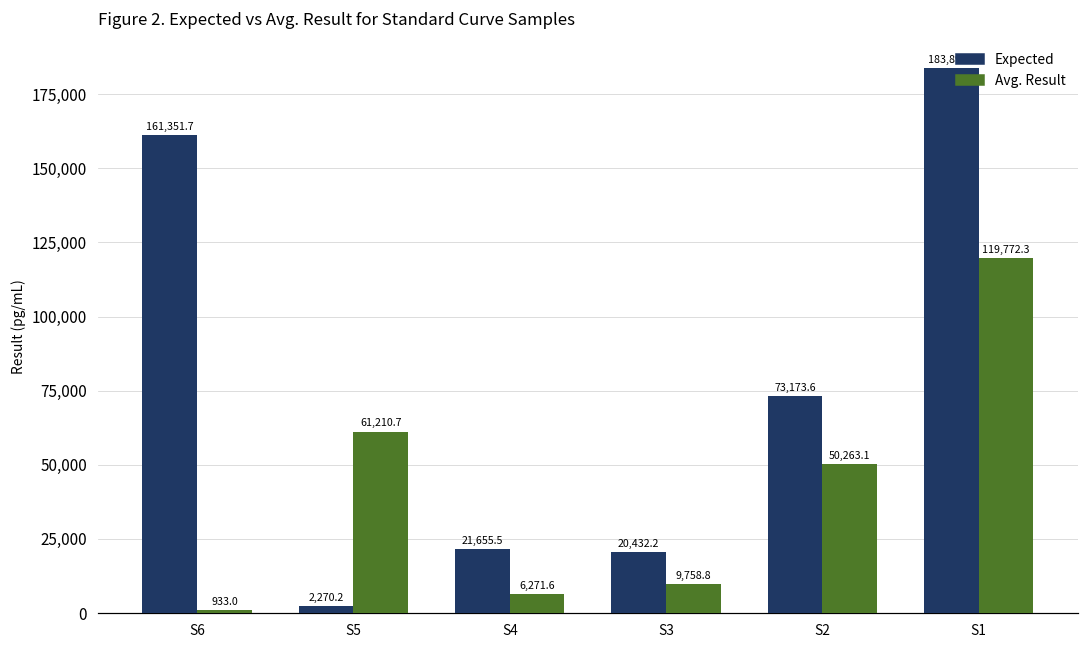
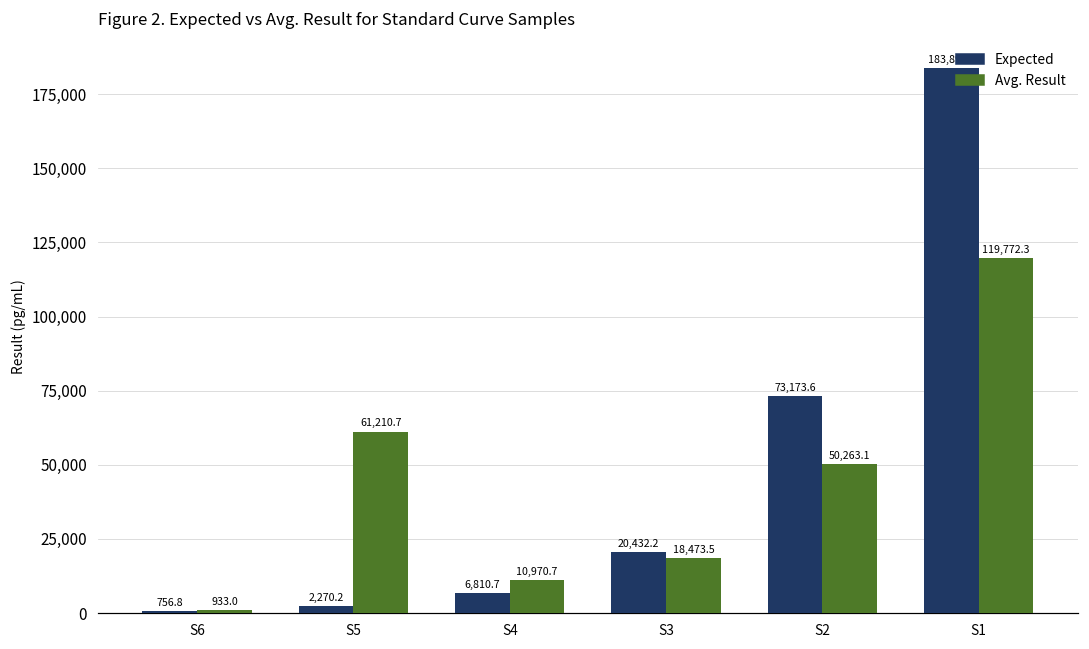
Expected, S6: 161,351.7 -> 756.8
Expected, S4: 21,655.5 -> 6,810.7
Avg. Result, S4: 6,271.6 -> 10,970.7
Avg. Result, S3: 9,758.8 -> 18,473.5
